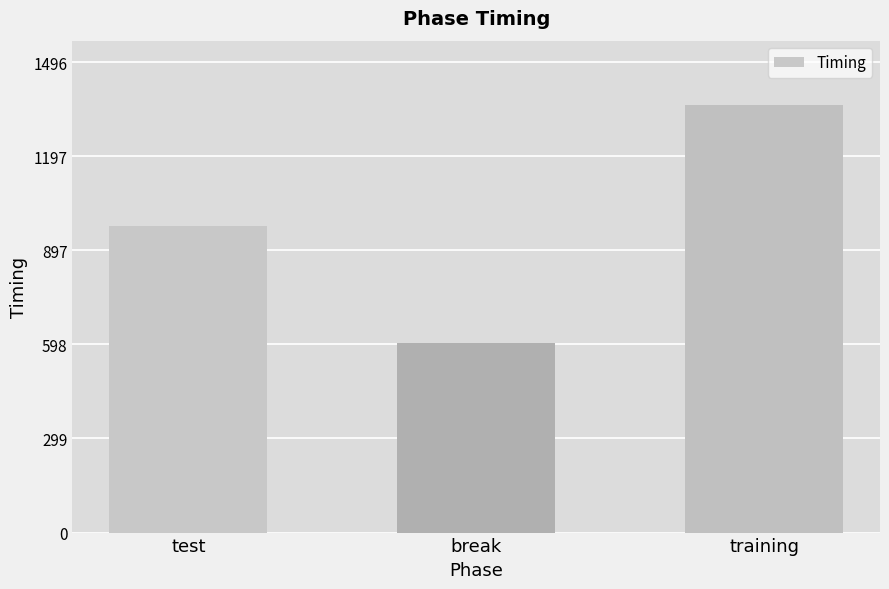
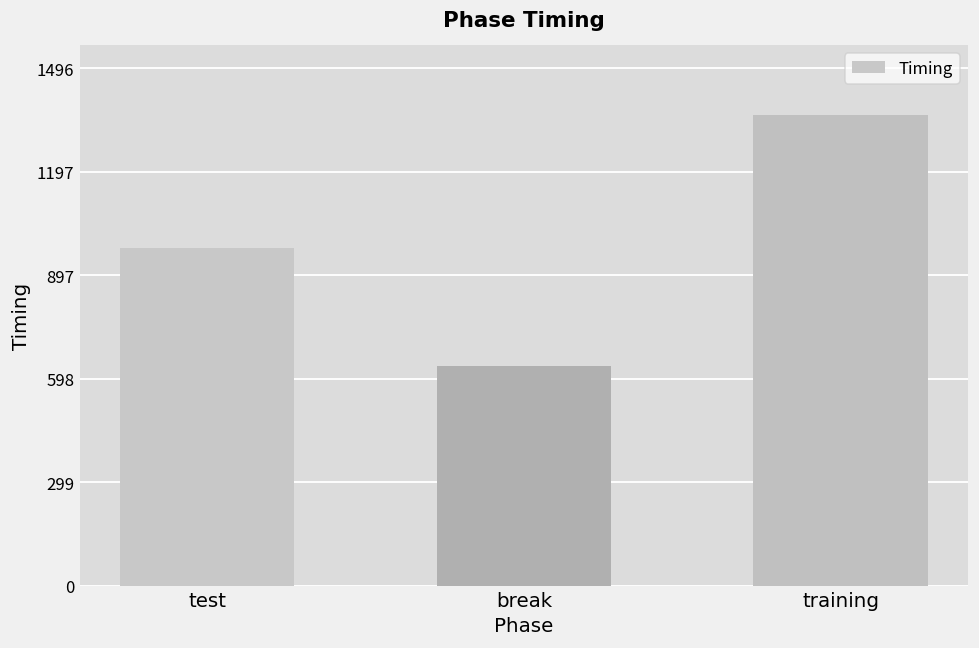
break: 600 -> 640
